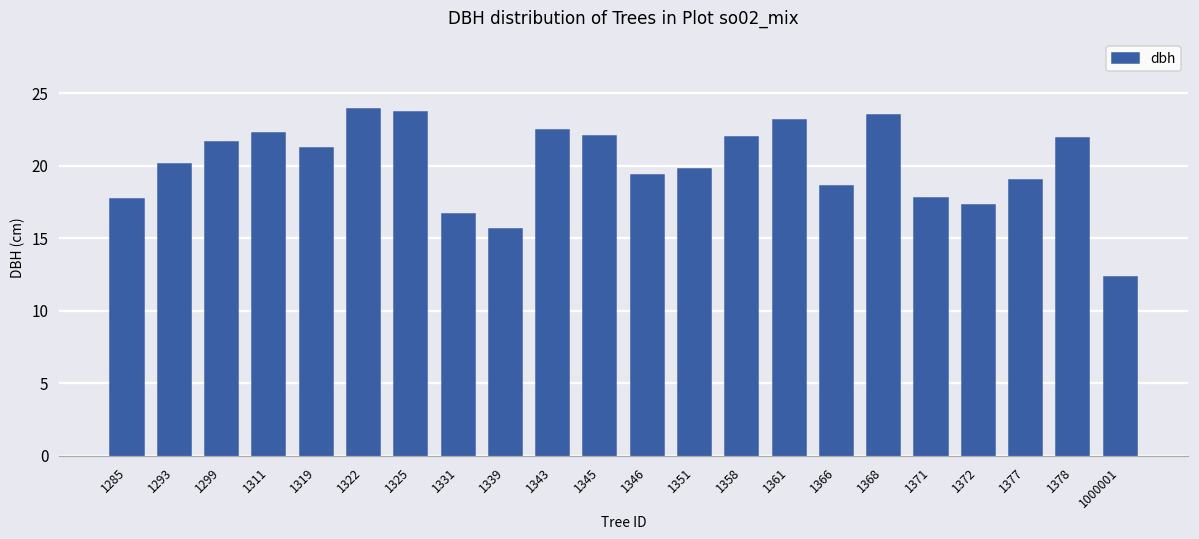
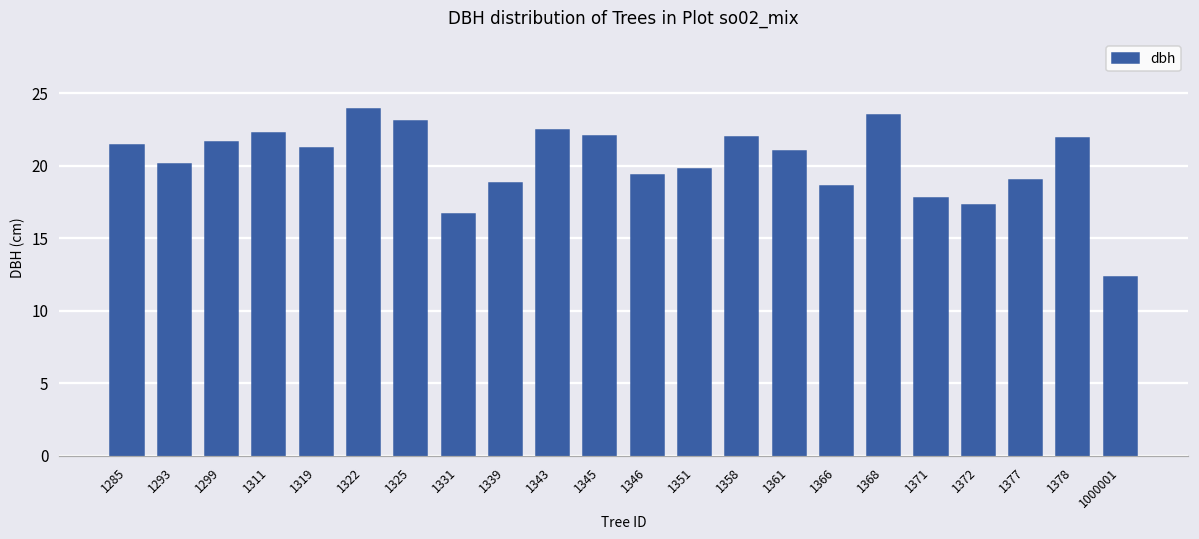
1285: 17.7 -> 21.4
1325: 23.8 -> 23.1
1339: 15.7 -> 18.8
1361: 23.2 -> 21.0
